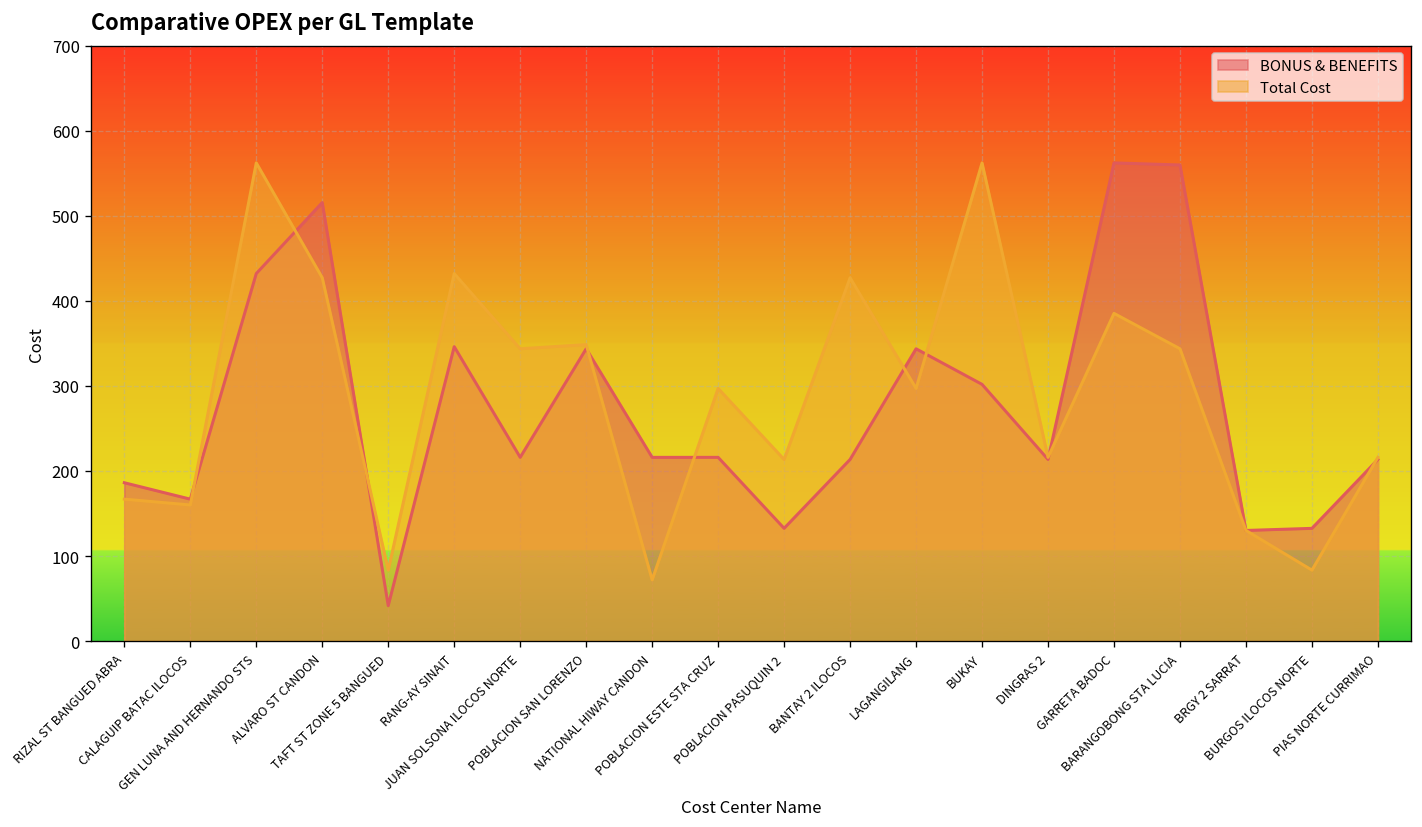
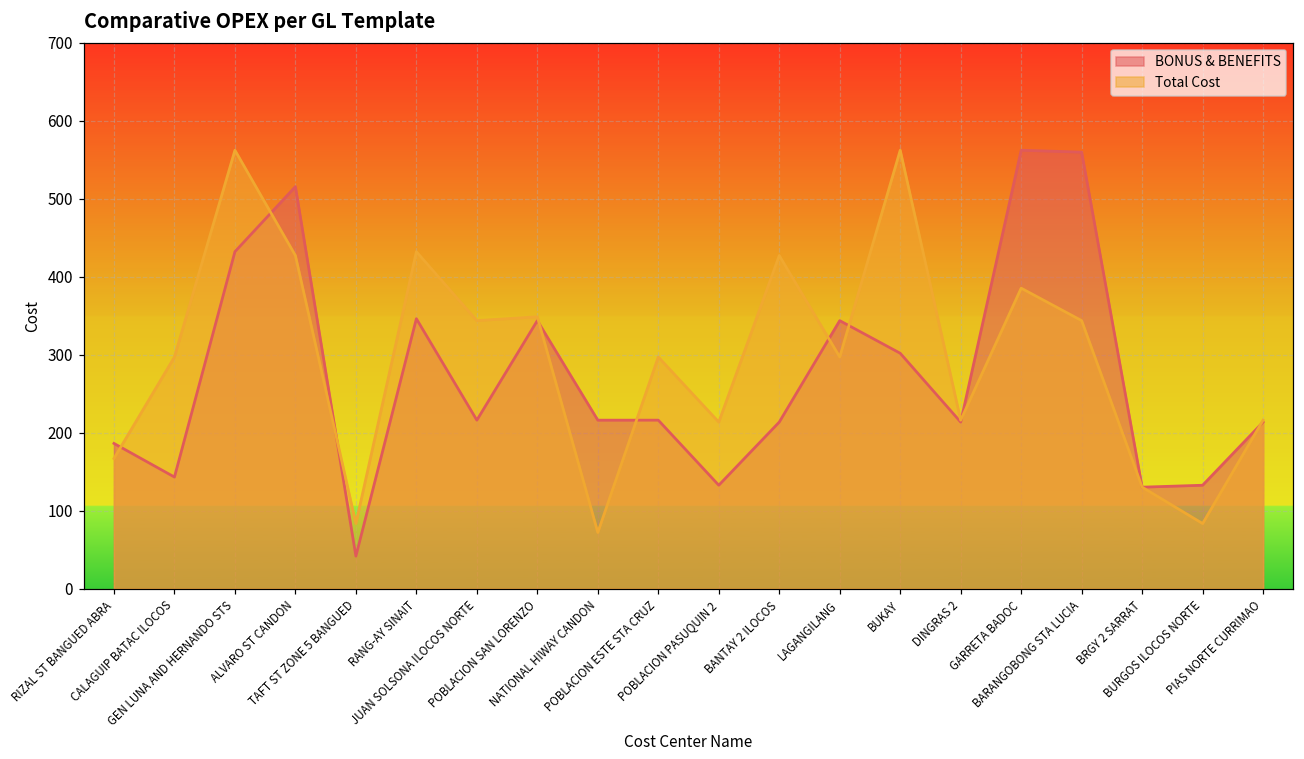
BONUS & BENEFITS, CALAGUIP BATAC ILOCOS: 170 -> 140
Total Cost, CALAGUIP BATAC ILOCOS: 160 -> 300
